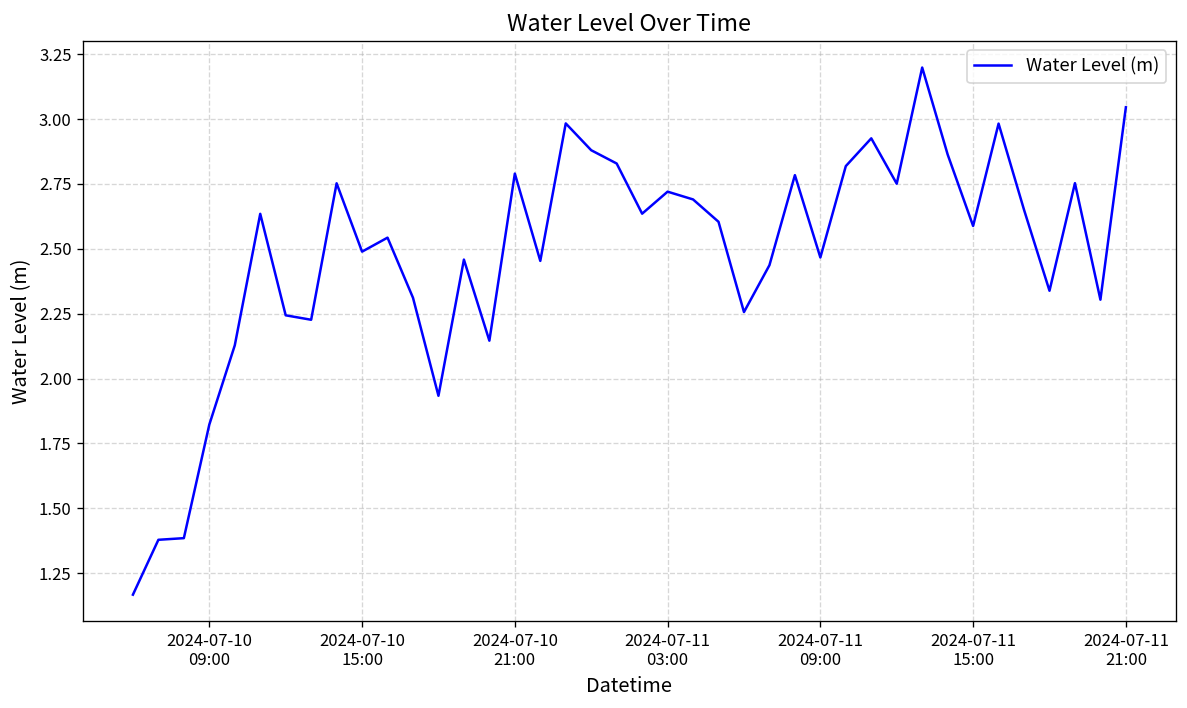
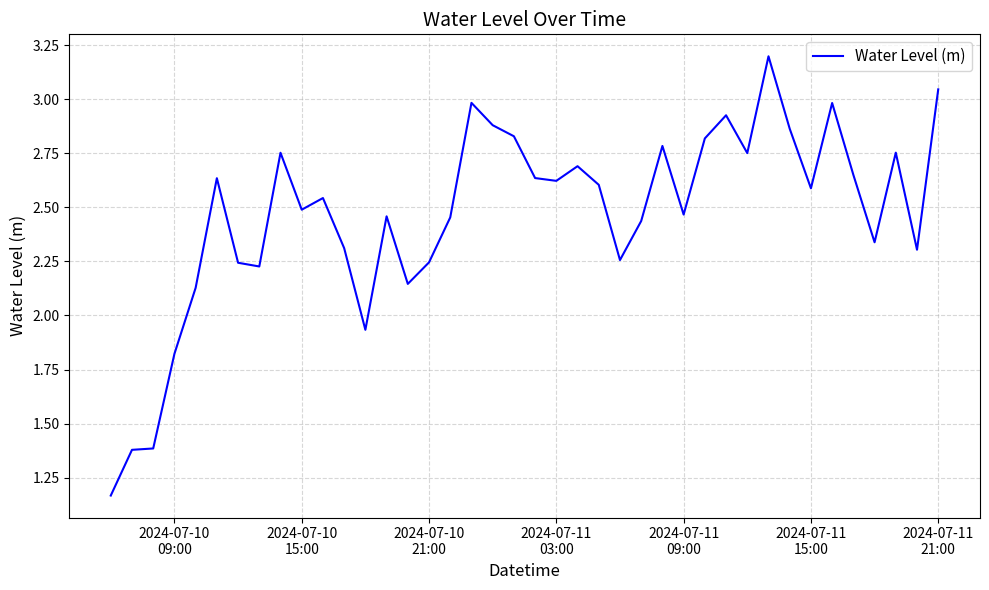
2024-07-10 21:00: 2.79 -> 2.25
2024-07-11 03:00: 2.72 -> 2.62
